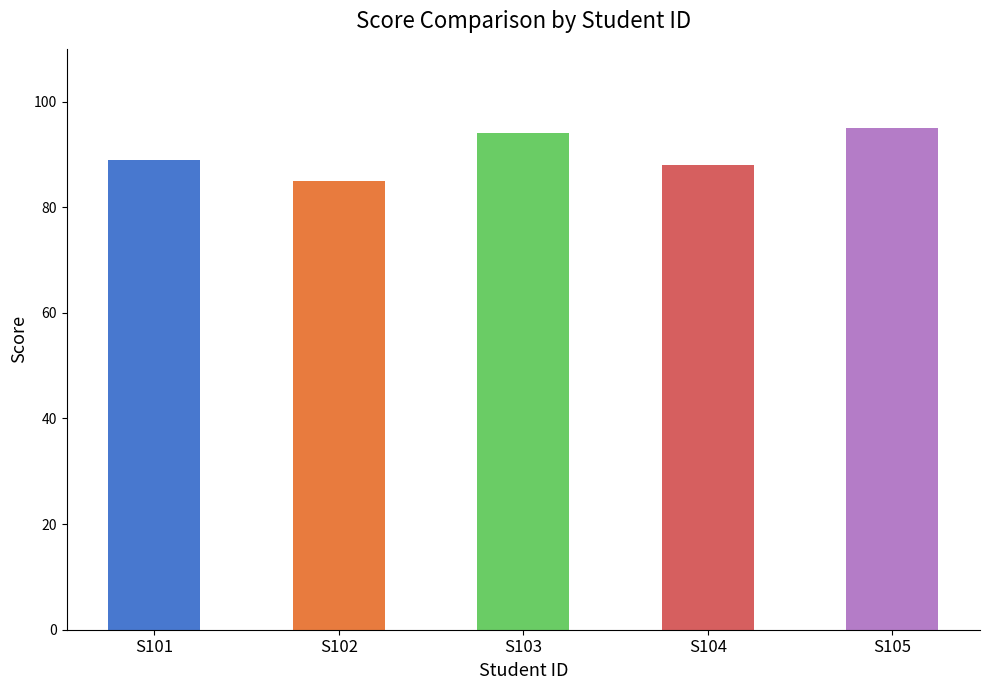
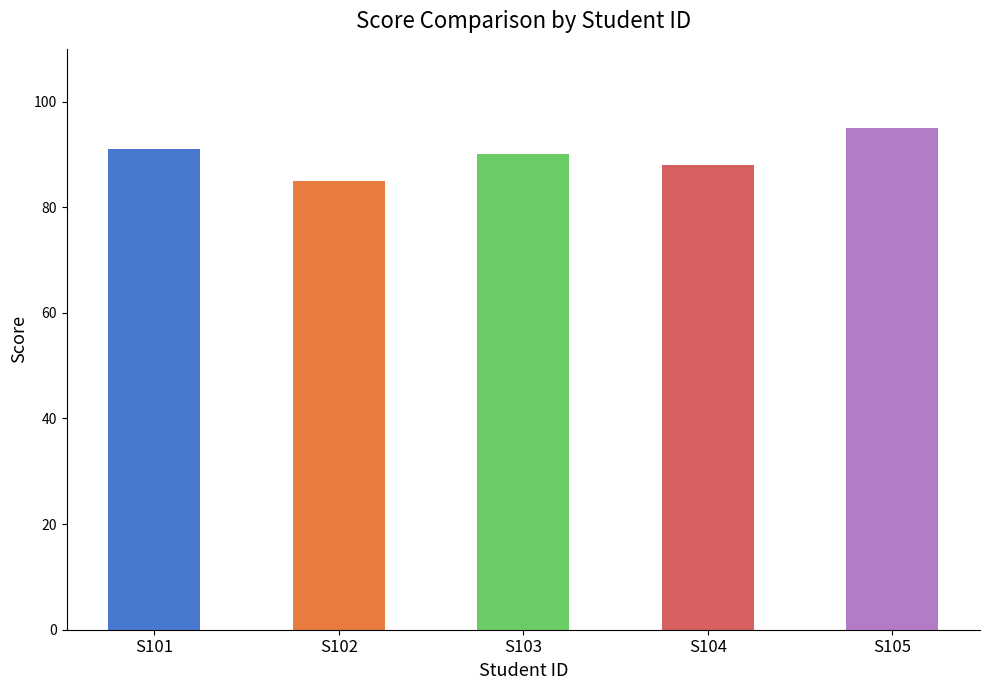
S101: 89 -> 91
S103: 94 -> 90
